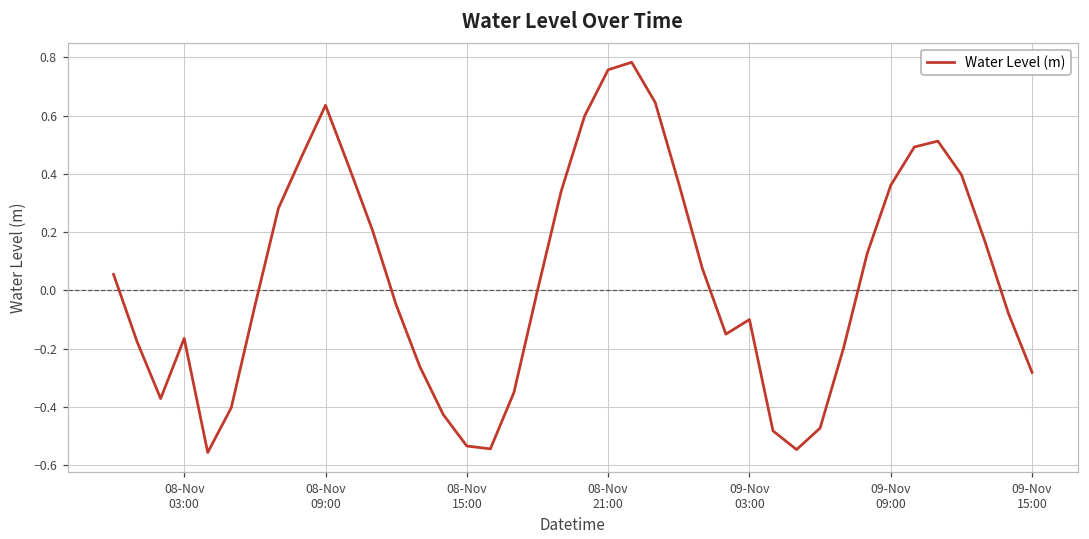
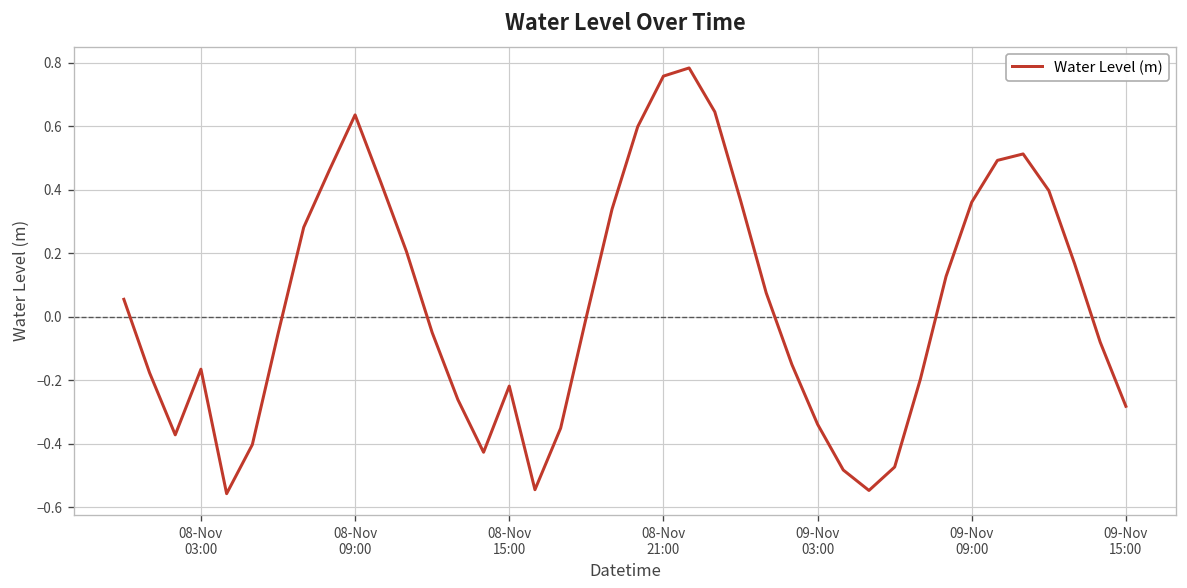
08-Nov 15:00: -0.53 -> -0.22
09-Nov 03:00: -0.10 -> -0.34
